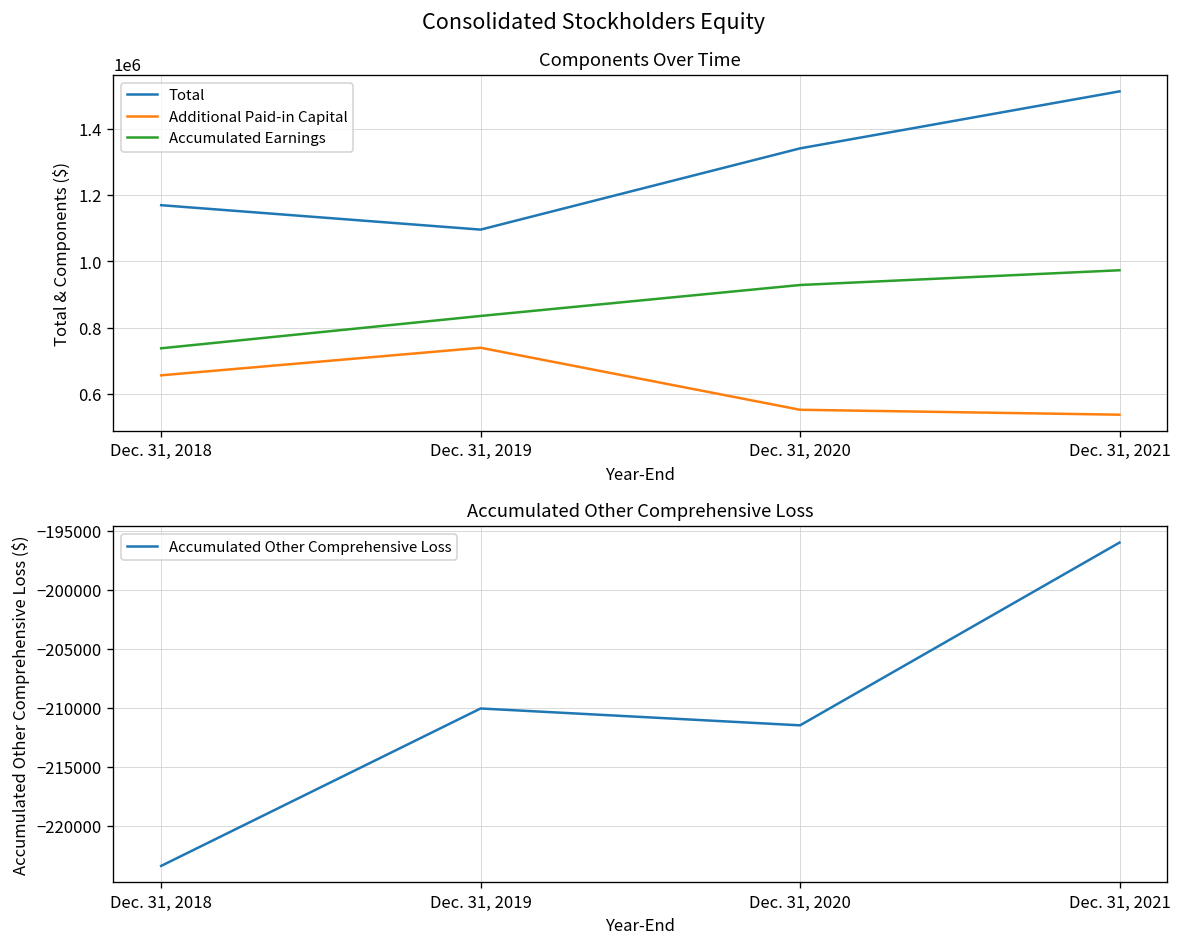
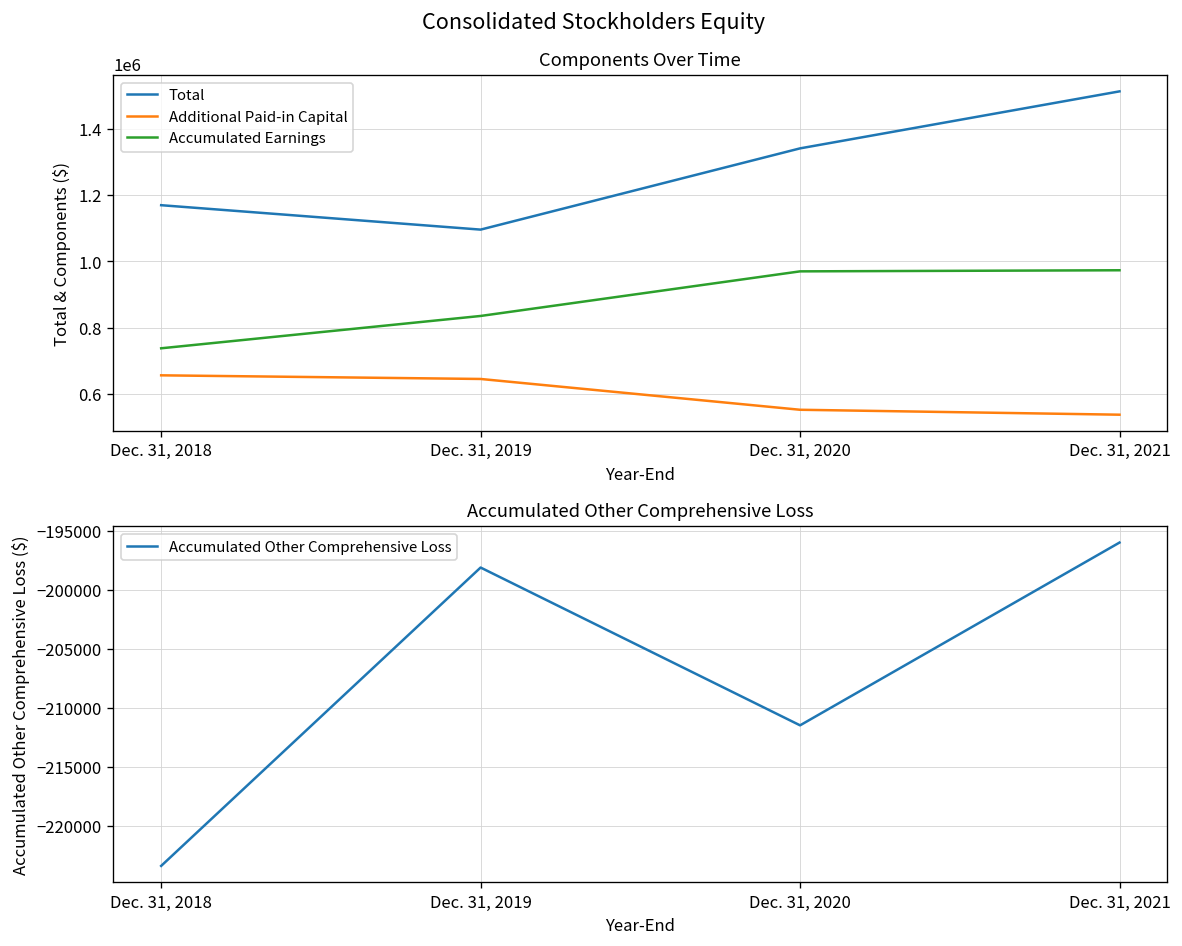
Components Over Time, Additional Paid-in Capital, Dec. 31, 2019: 740000 -> 640000
Components Over Time, Accumulated Earnings, Dec. 31, 2020: 930000 -> 970000
Accumulated Other Comprehensive Loss, Dec. 31, 2019: -210000 -> -198000
